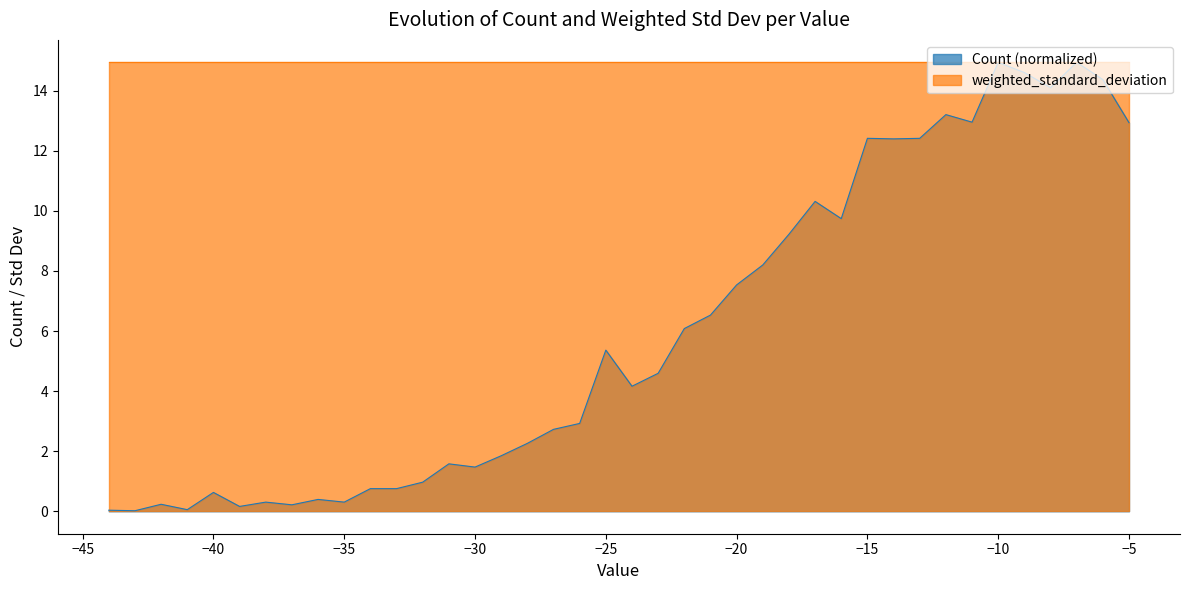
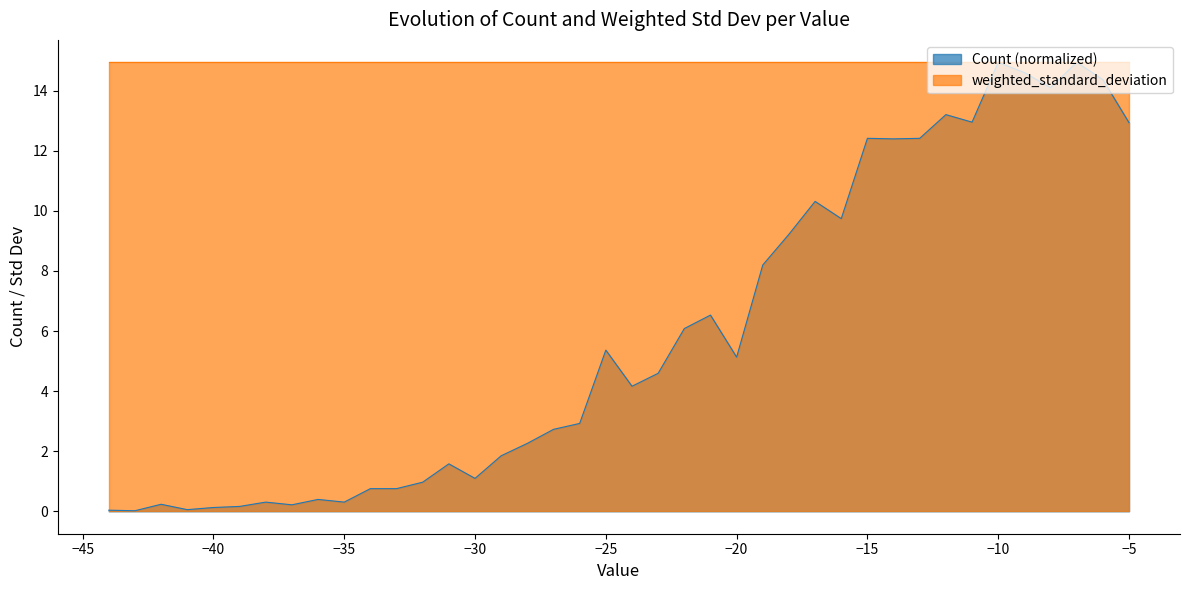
Count (normalized), −40: 0.6 -> 0.1
Count (normalized), −30: 1.5 -> 1.1
Count (normalized), −20: 7.5 -> 5.1
